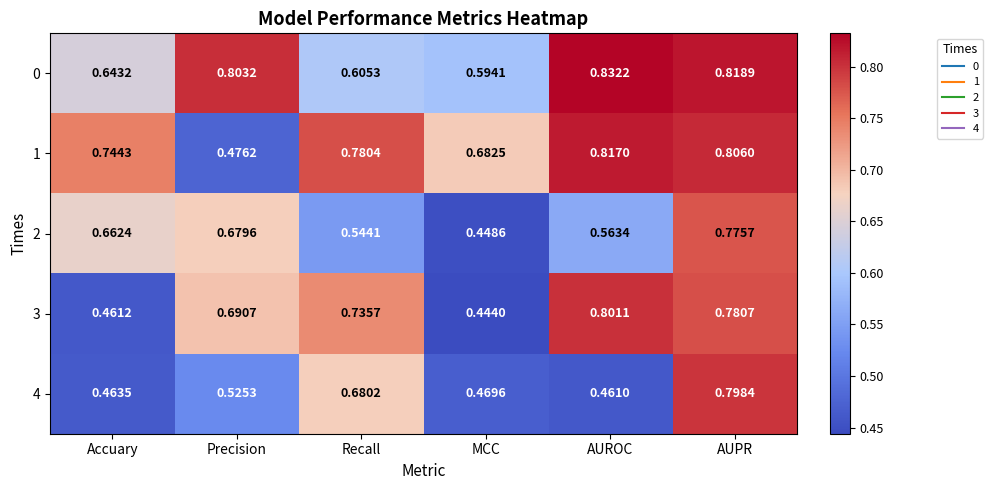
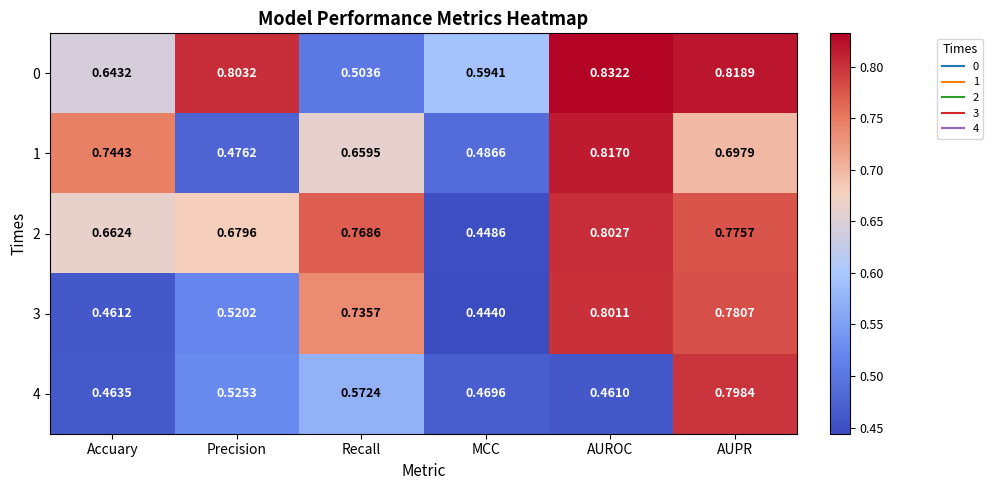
0, Recall: 0.6053 -> 0.5036
1, Recall: 0.7804 -> 0.6595
1, MCC: 0.6825 -> 0.4866
1, AUPR: 0.8060 -> 0.6979
2, Recall: 0.5441 -> 0.7686
2, AUROC: 0.5634 -> 0.8027
3, Precision: 0.6907 -> 0.5202
4, Recall: 0.6802 -> 0.5724
